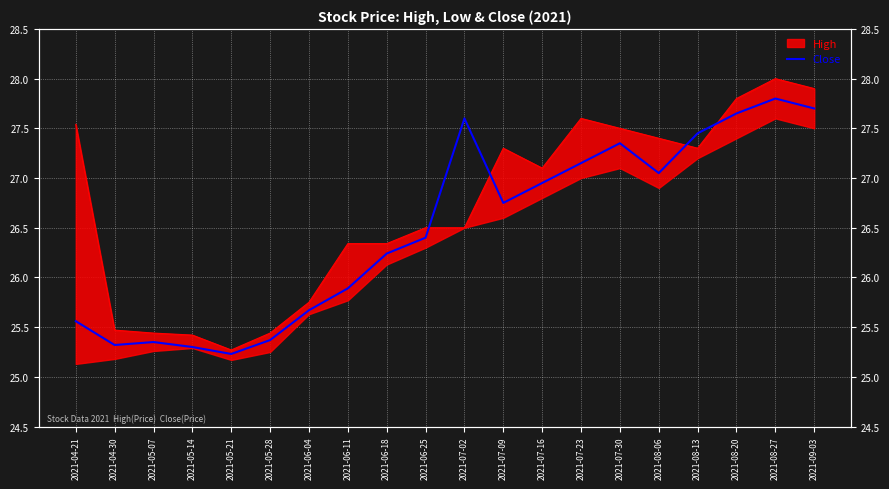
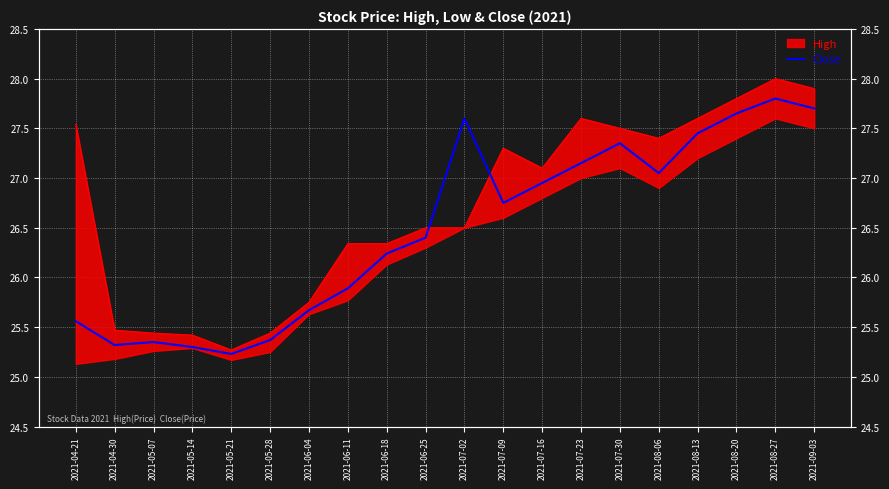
High, 2021-08-13: 27.3 -> 27.6
